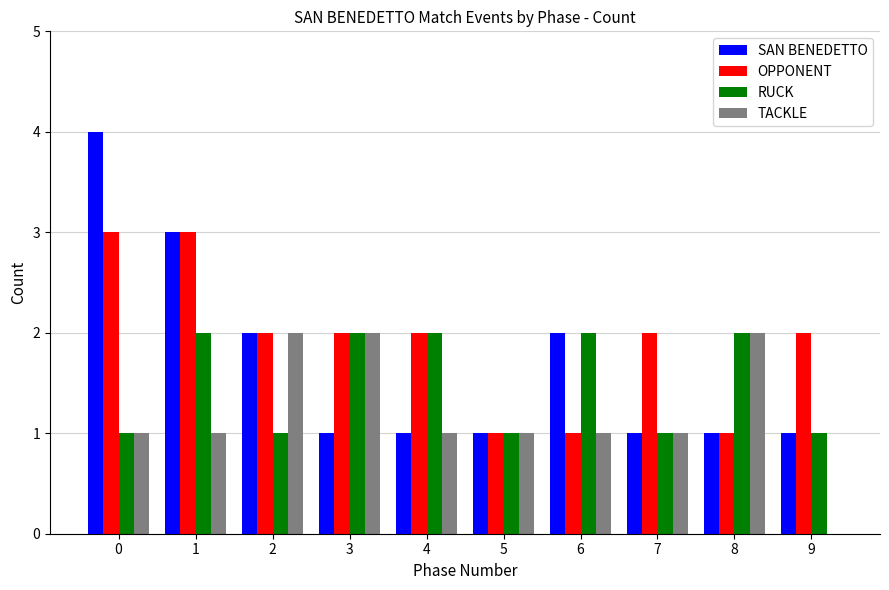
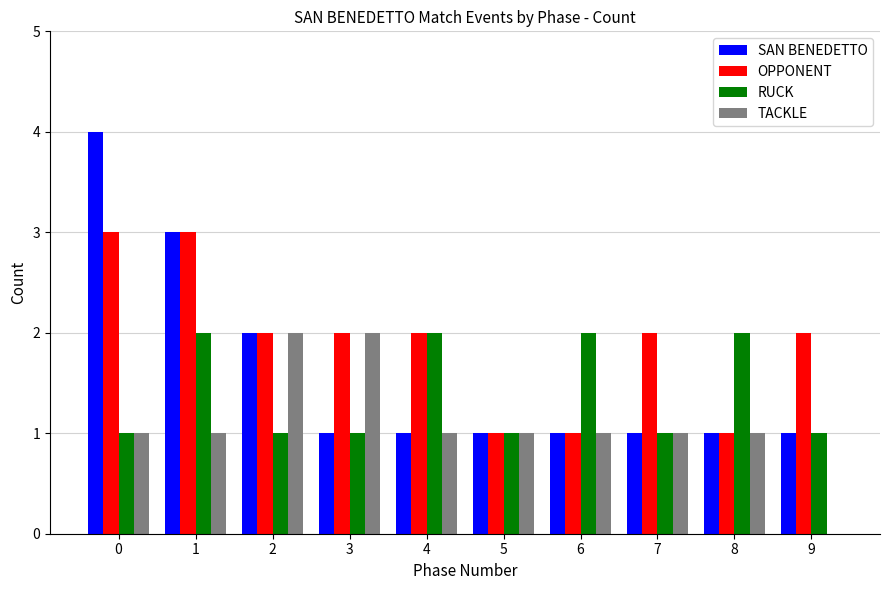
RUCK, 3: 2 -> 1
SAN BENEDETTO, 6: 2 -> 1
TACKLE, 8: 2 -> 1
